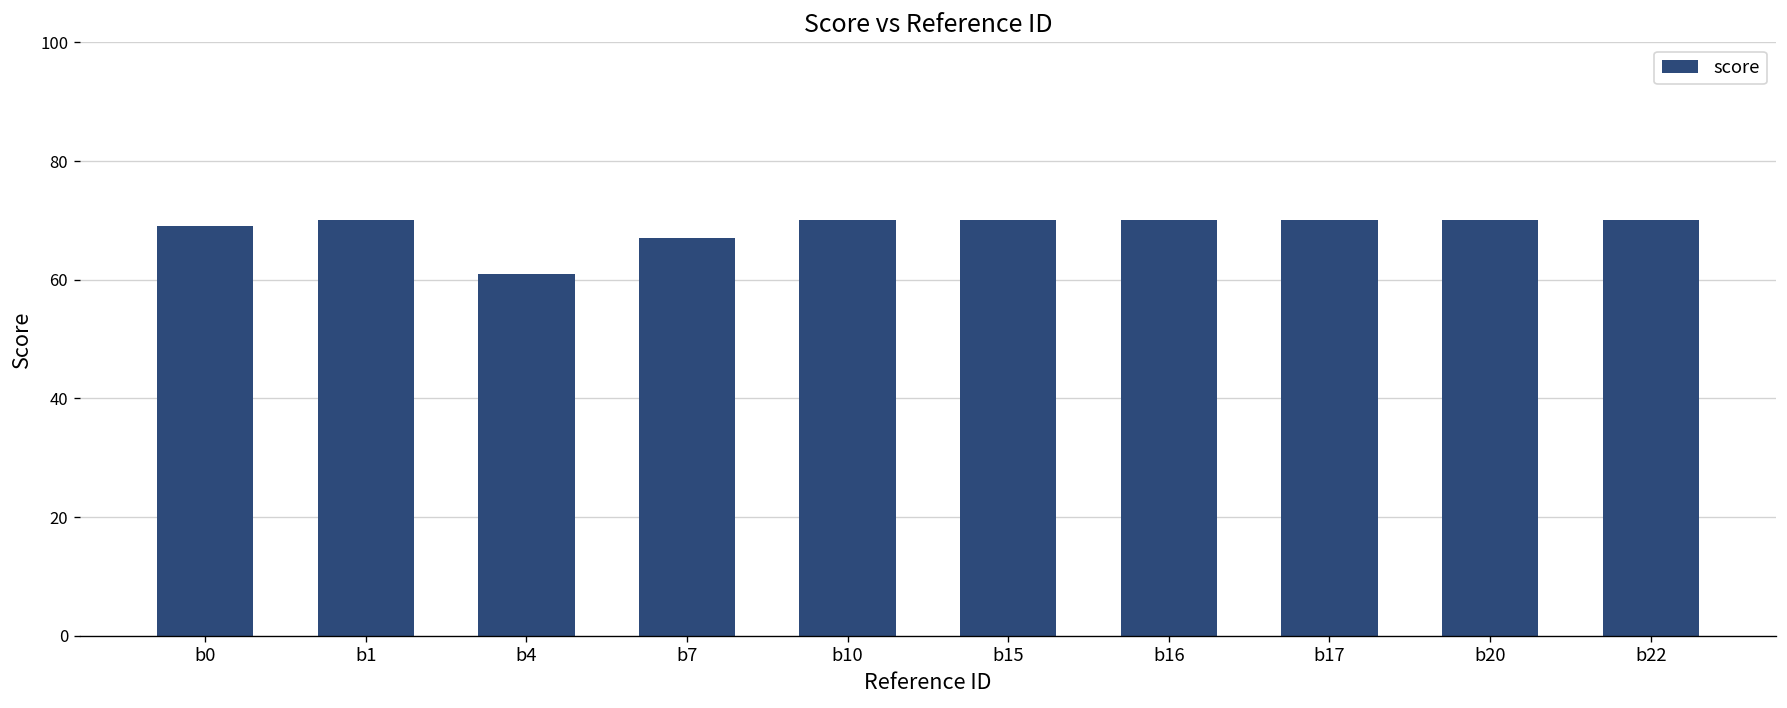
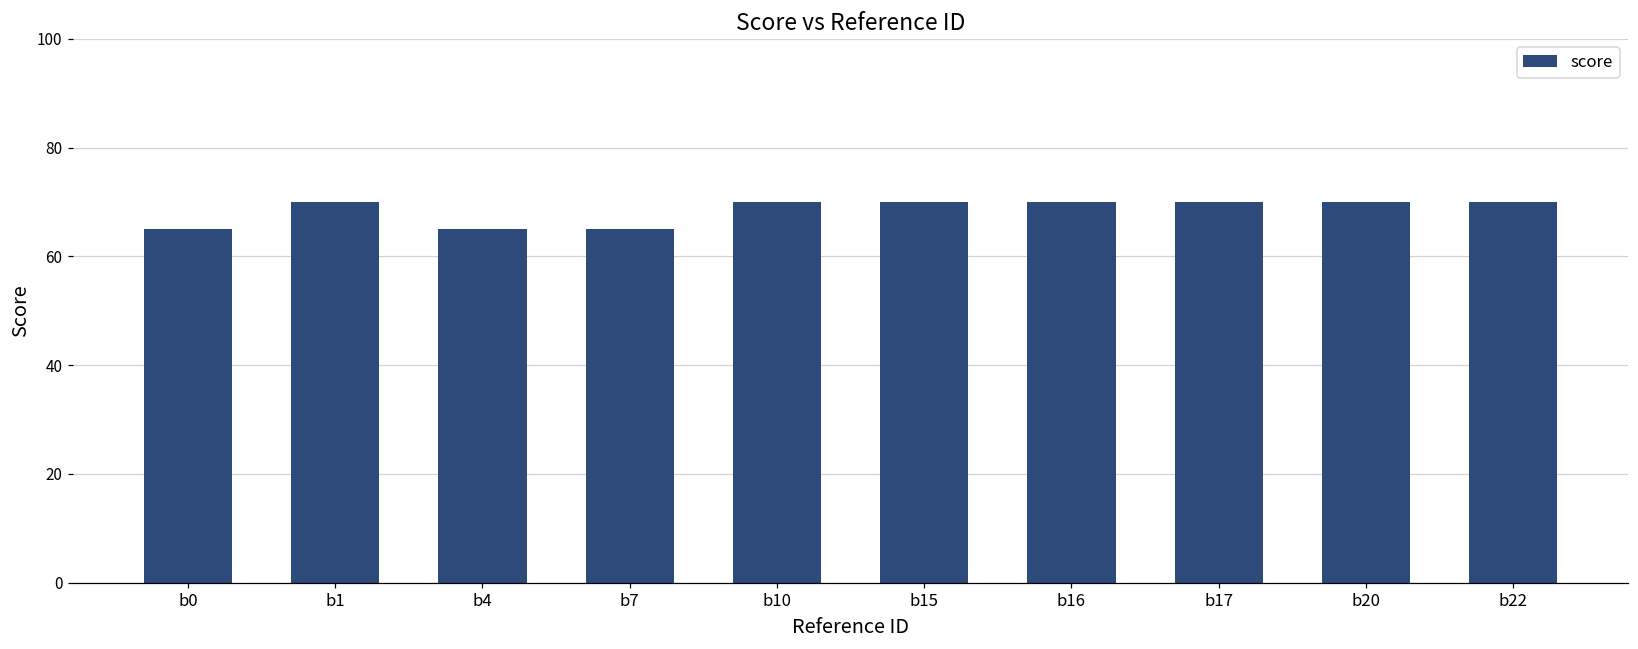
b0: 69 -> 65
b4: 61 -> 65
b7: 67 -> 65
